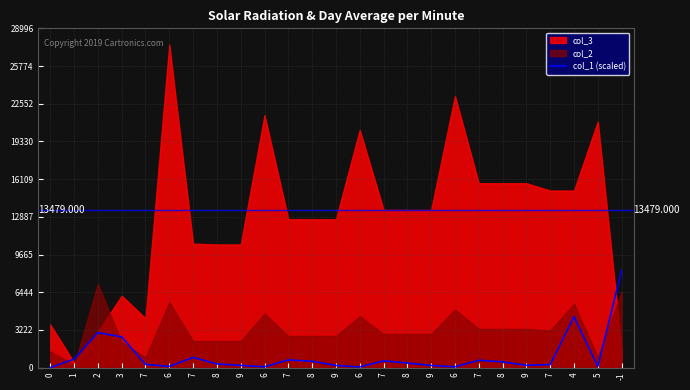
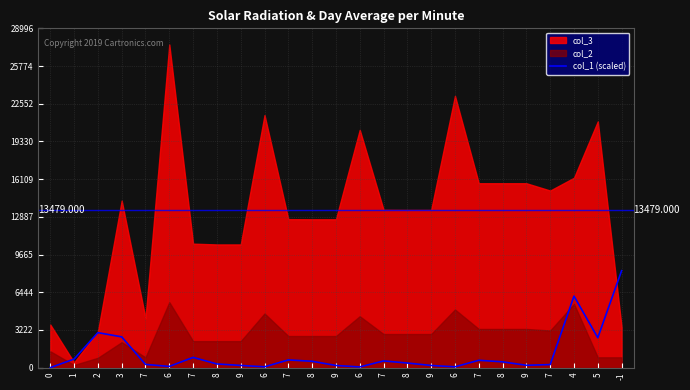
col_2, 2: 7200 -> 800
col_3, 3: 6100 -> 14300
col_1 (scaled), 4: 4400 -> 6100
col_3, 4: 15100 -> 16200
col_1 (scaled), 5: 100 -> 2600
col_3, -1: 1600 -> 3500
col_2, -1: 6500 -> 900
